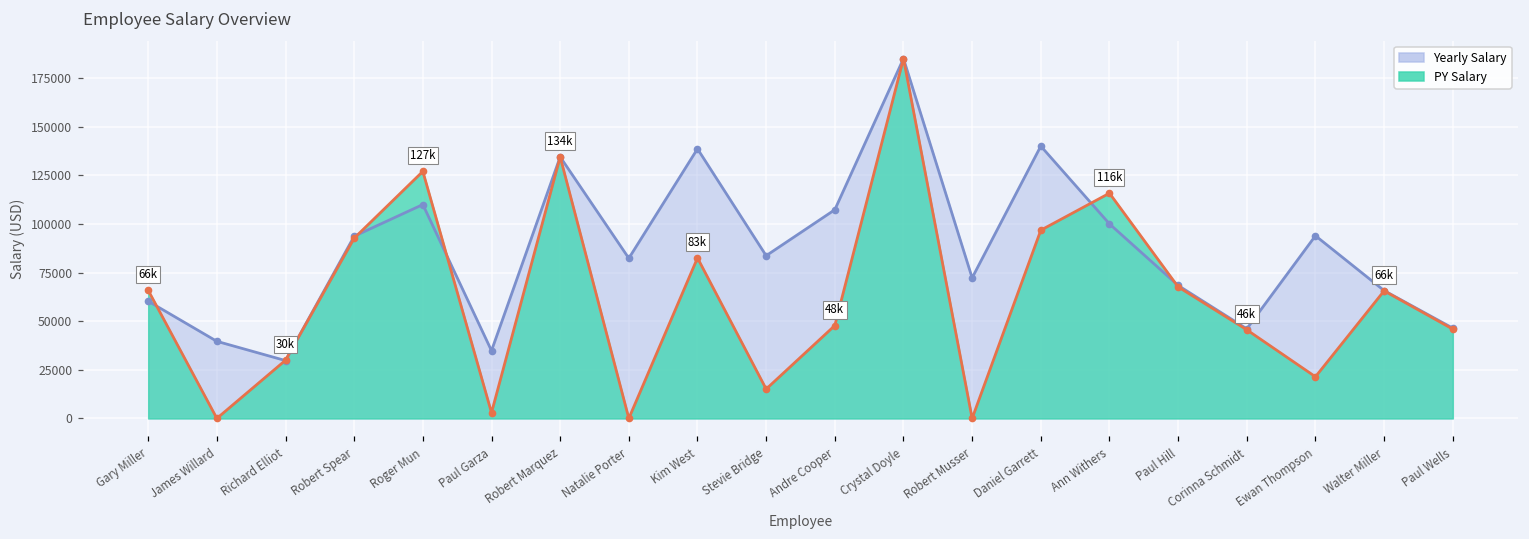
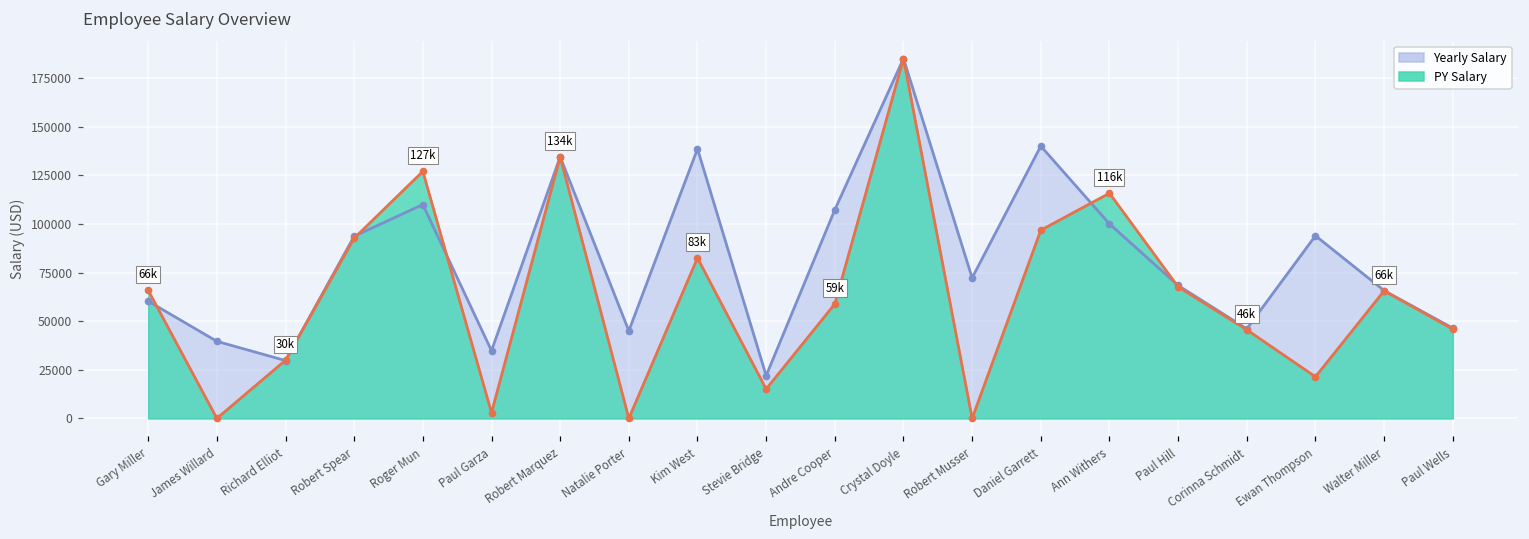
Yearly Salary, Natalie Porter: 82000 -> 45000
Yearly Salary, Stevie Bridge: 84000 -> 22000
PY Salary, Andre Cooper: 48k -> 59k
